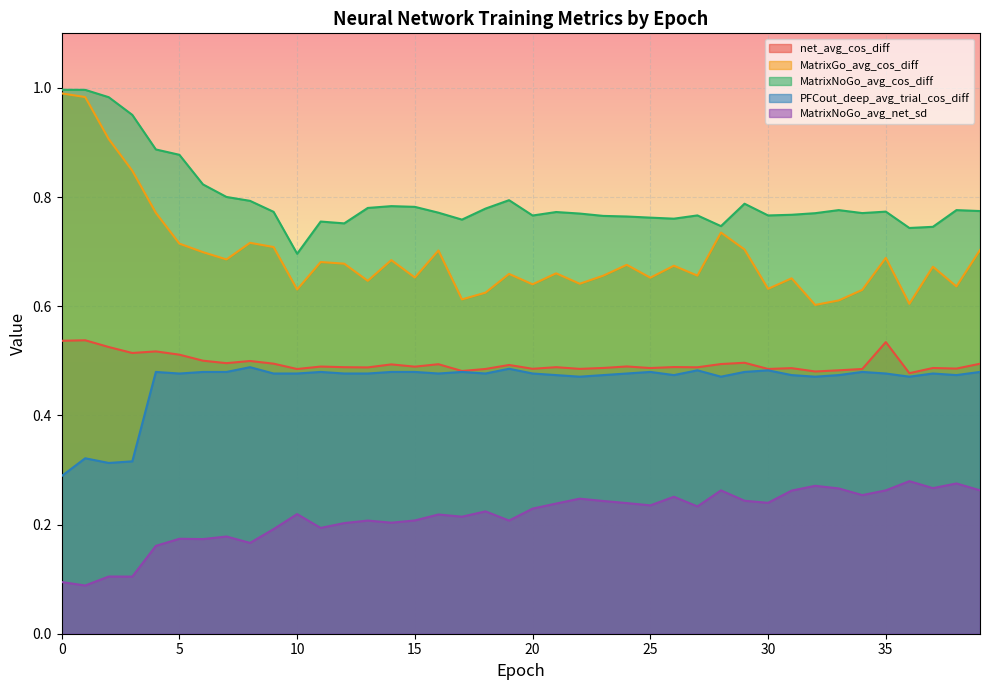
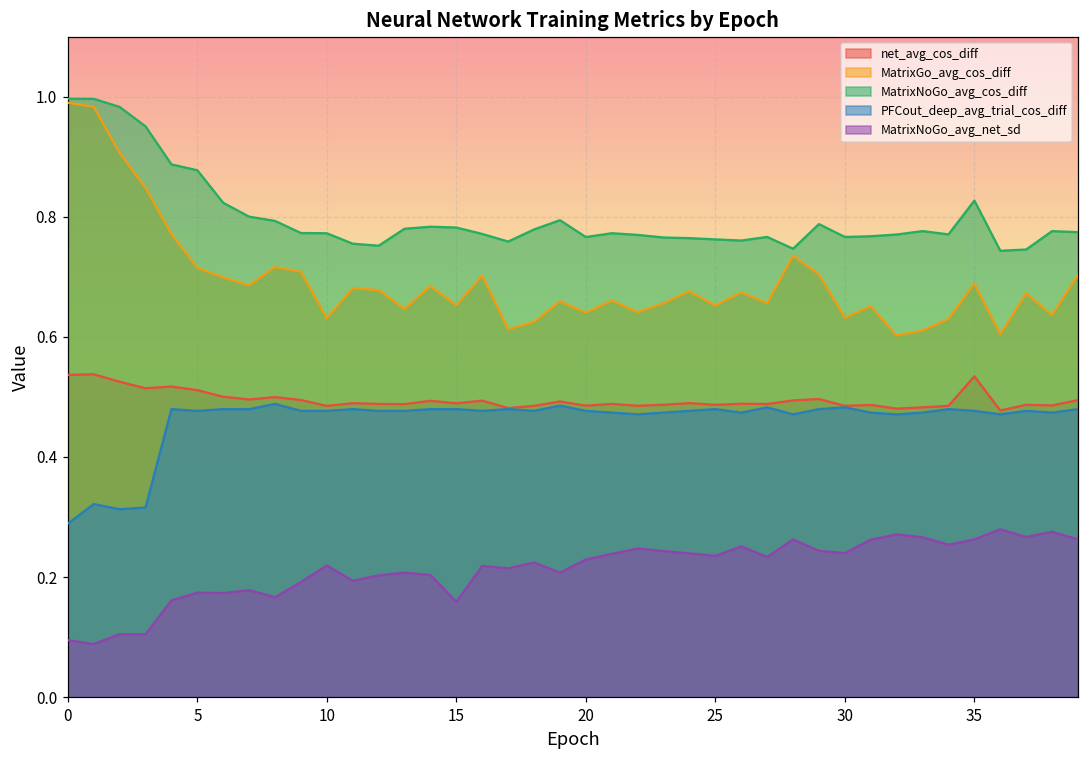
MatrixNoGo_avg_cos_diff, 10: 0.70 -> 0.77
MatrixNoGo_avg_net_sd, 15: 0.21 -> 0.16
MatrixNoGo_avg_cos_diff, 35: 0.77 -> 0.83
